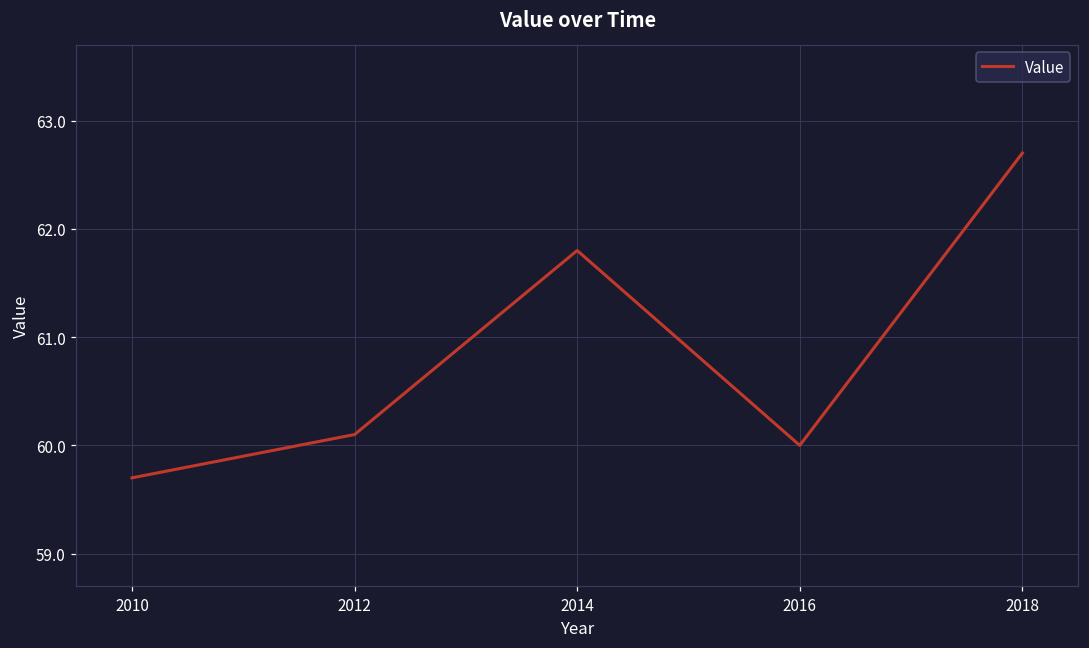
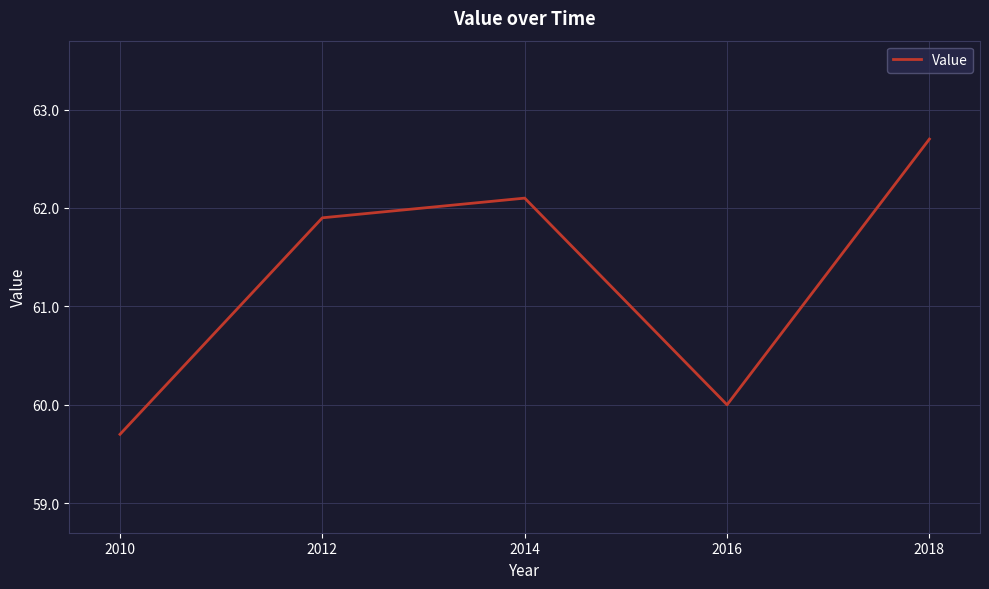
2012: 60.1 -> 61.9
2014: 61.8 -> 62.1
